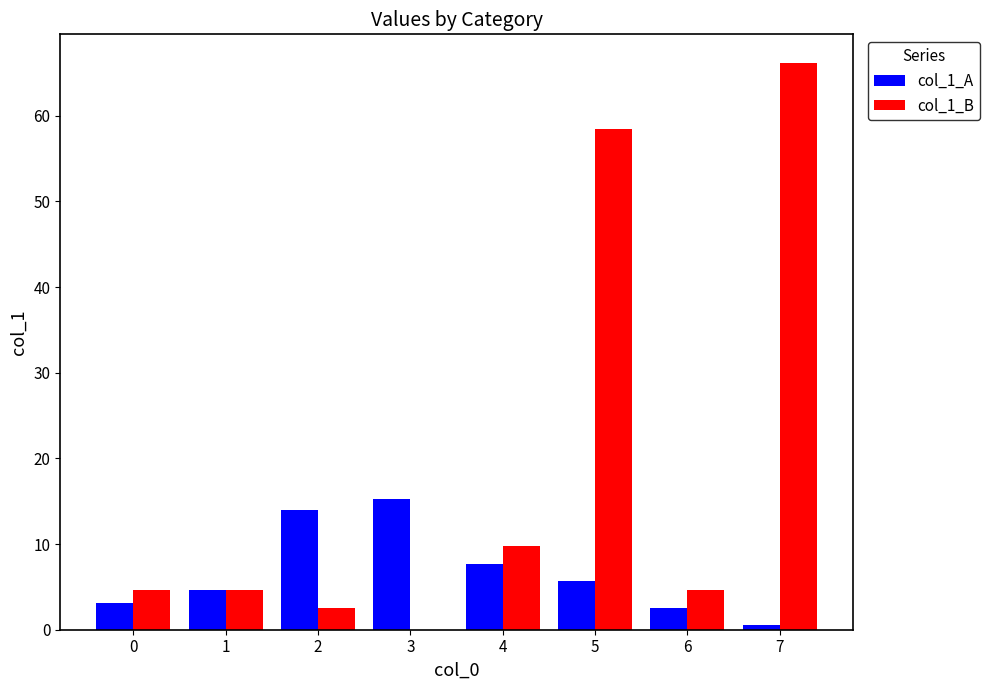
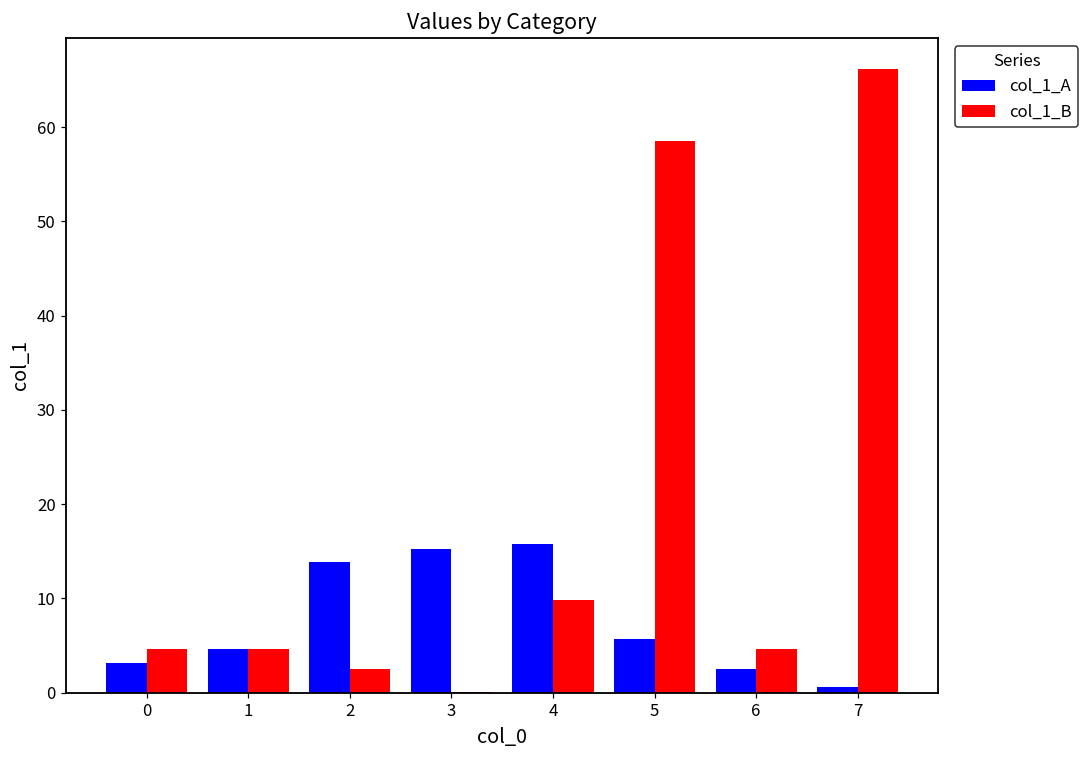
col_1_A, 4: 8 -> 16
